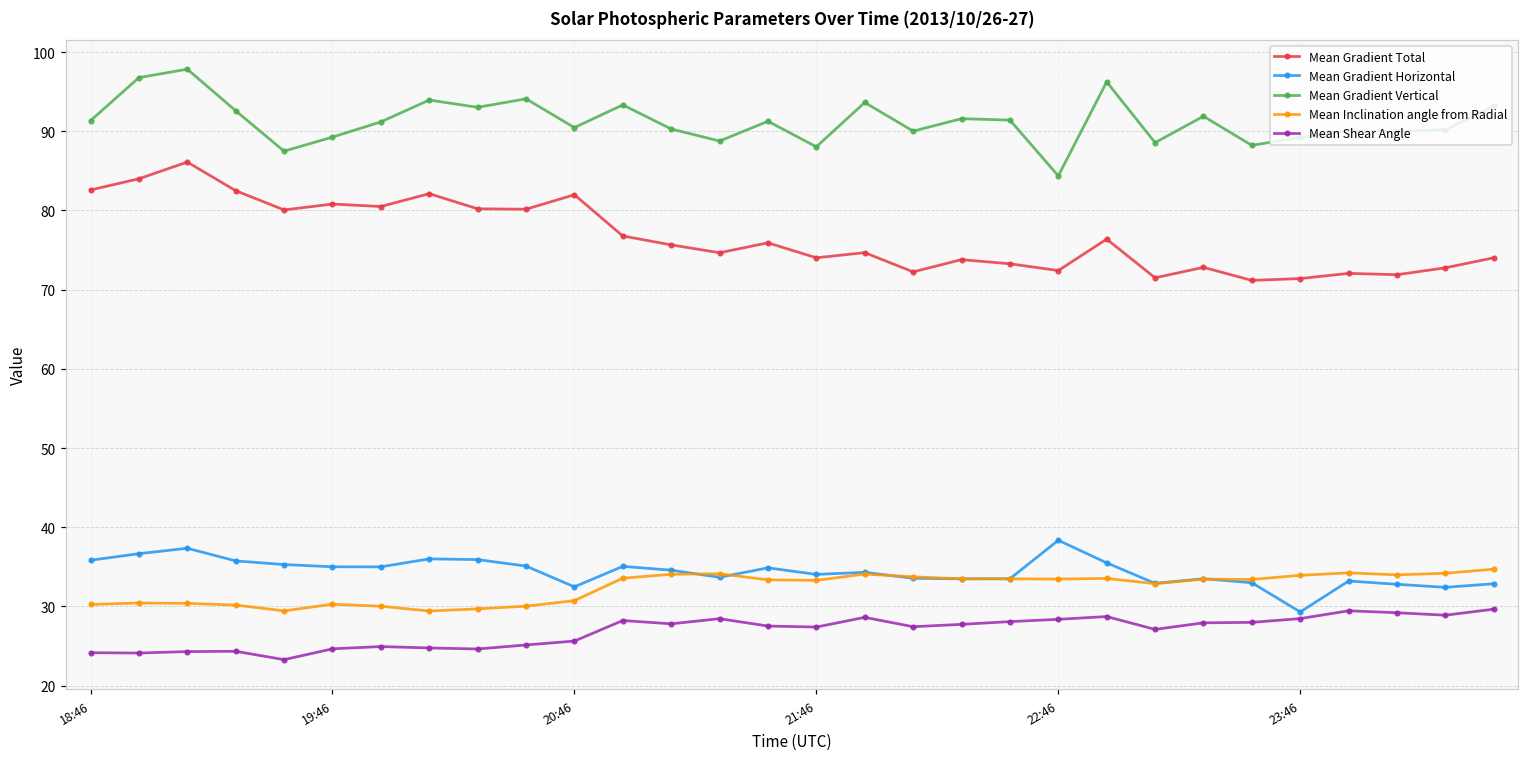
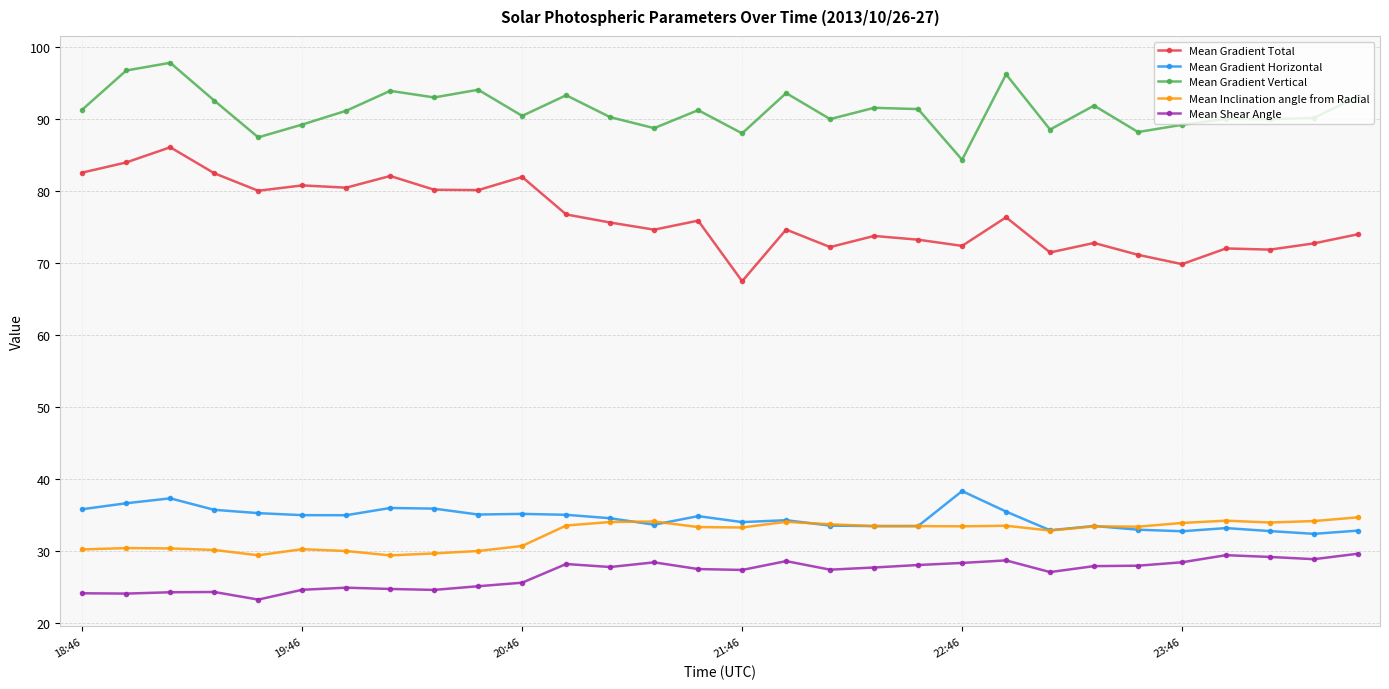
Mean Gradient Horizontal, 20:46: 32 -> 35
Mean Gradient Total, 21:46: 74 -> 68
Mean Gradient Total, 23:46: 71 -> 70
Mean Gradient Horizontal, 23:46: 29 -> 33
